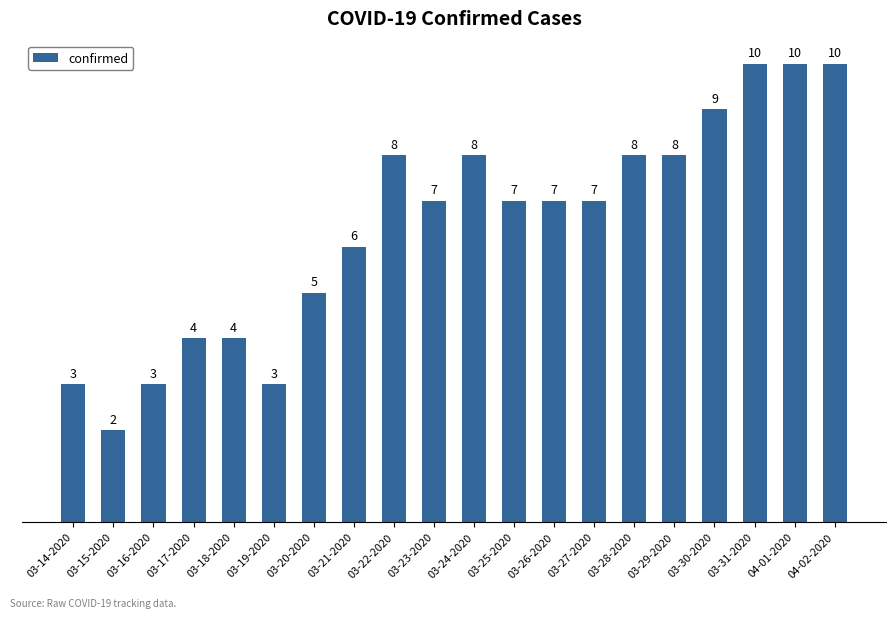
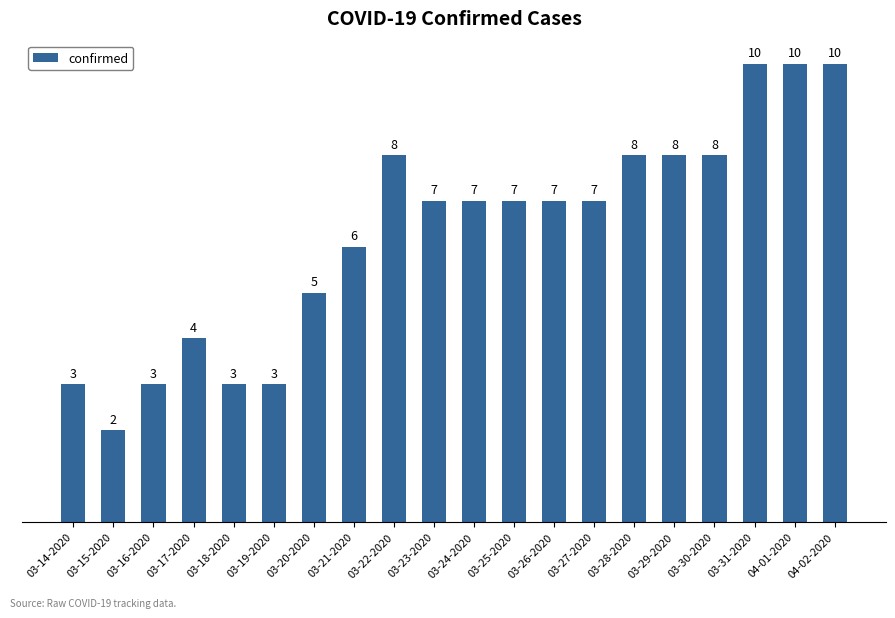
03-18-2020: 4 -> 3
03-24-2020: 8 -> 7
03-30-2020: 9 -> 8
